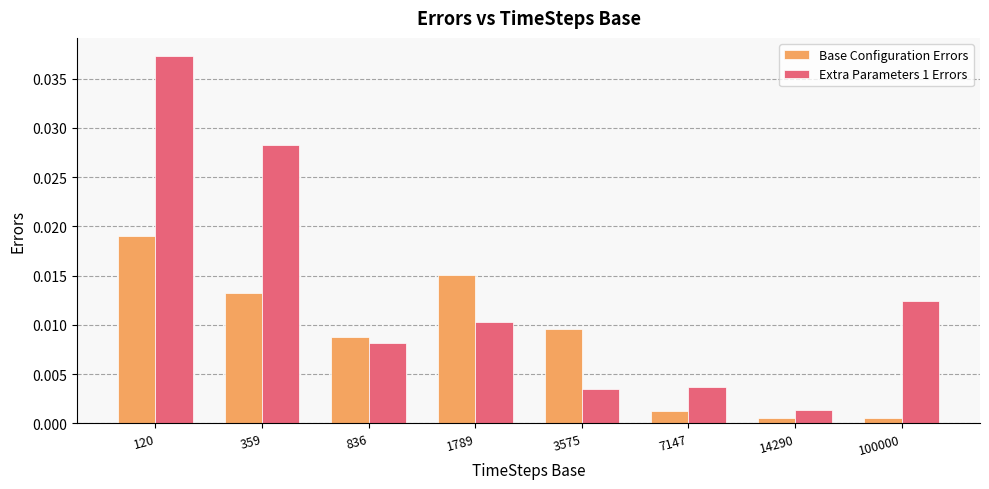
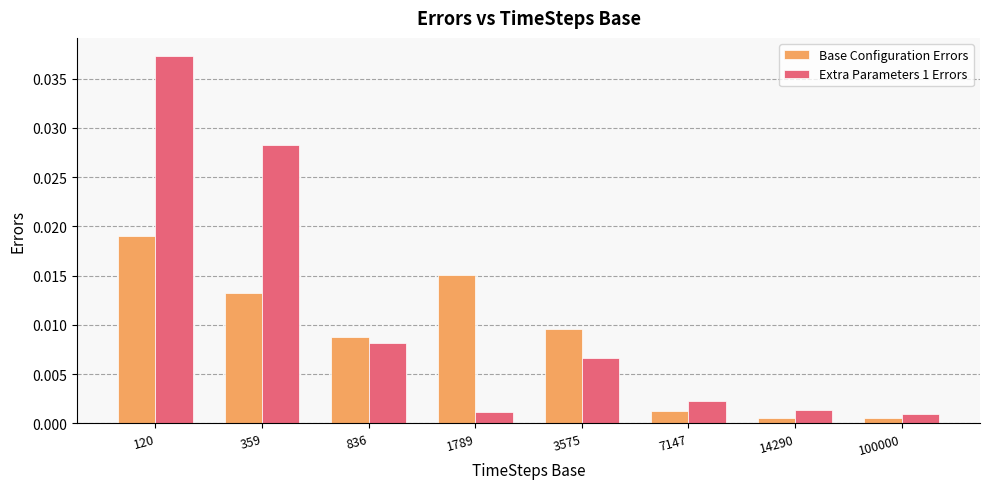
Extra Parameters 1 Errors, 1789: 0.010 -> 0.001
Extra Parameters 1 Errors, 3575: 0.003 -> 0.007
Extra Parameters 1 Errors, 7147: 0.004 -> 0.002
Extra Parameters 1 Errors, 100000: 0.012 -> 0.001
